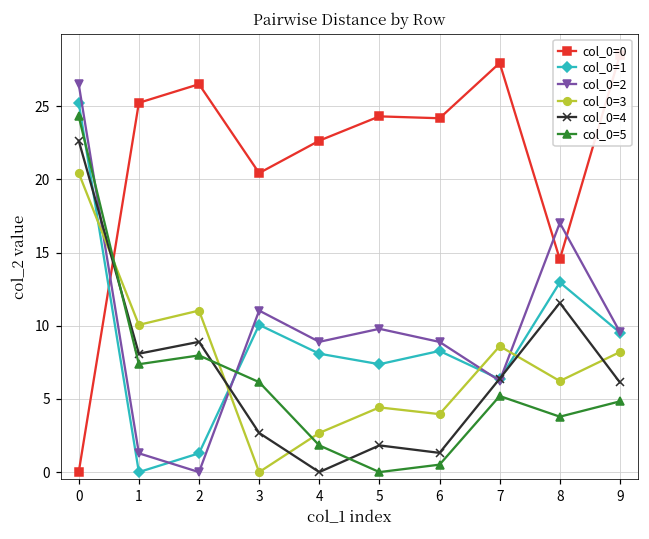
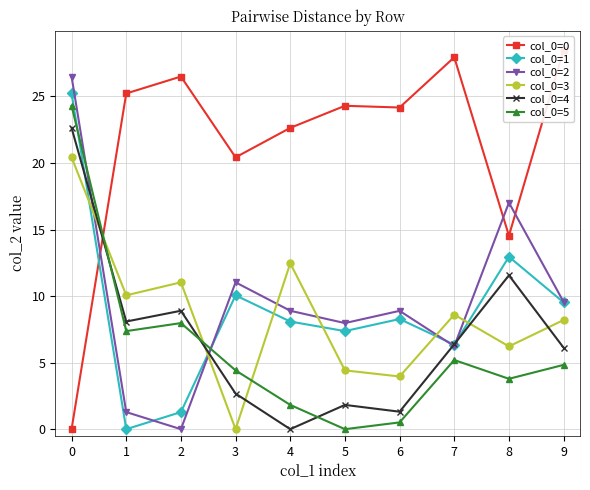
col_0=5, 3: 6.1 -> 4.4
col_0=3, 4: 2.7 -> 12.5
col_0=2, 5: 9.8 -> 8.0
